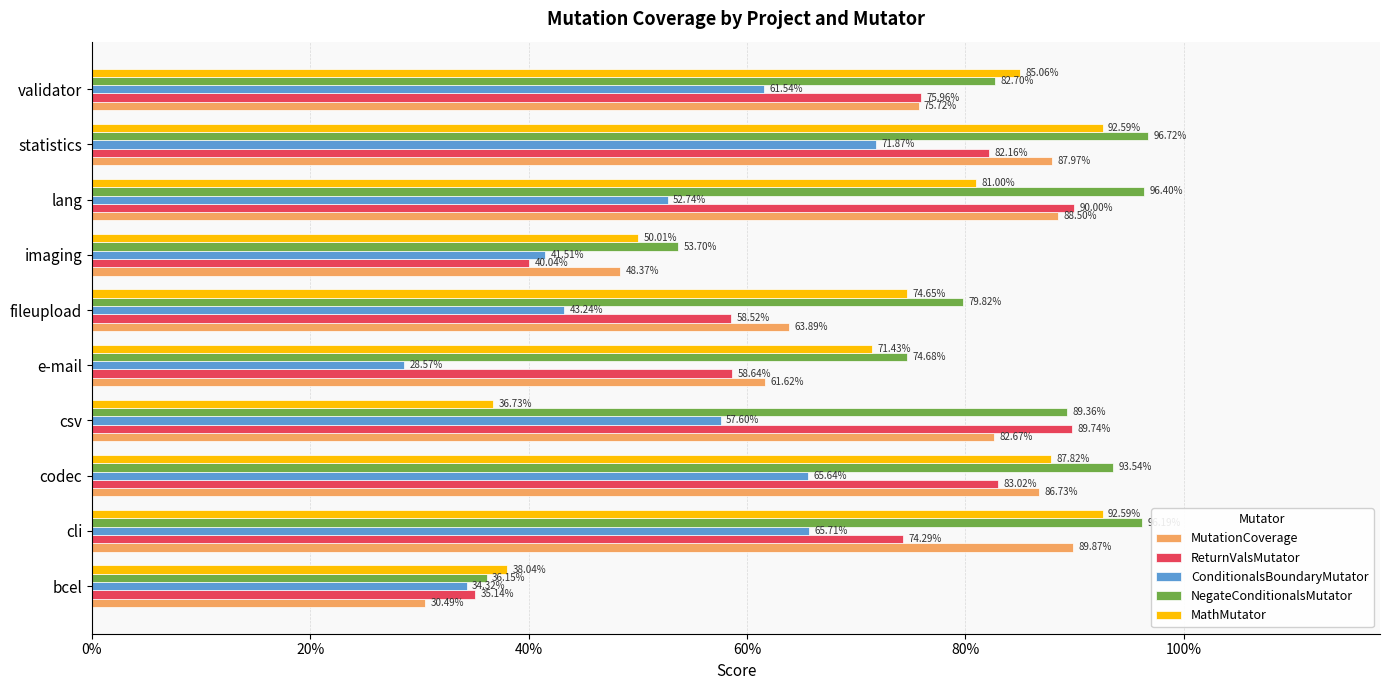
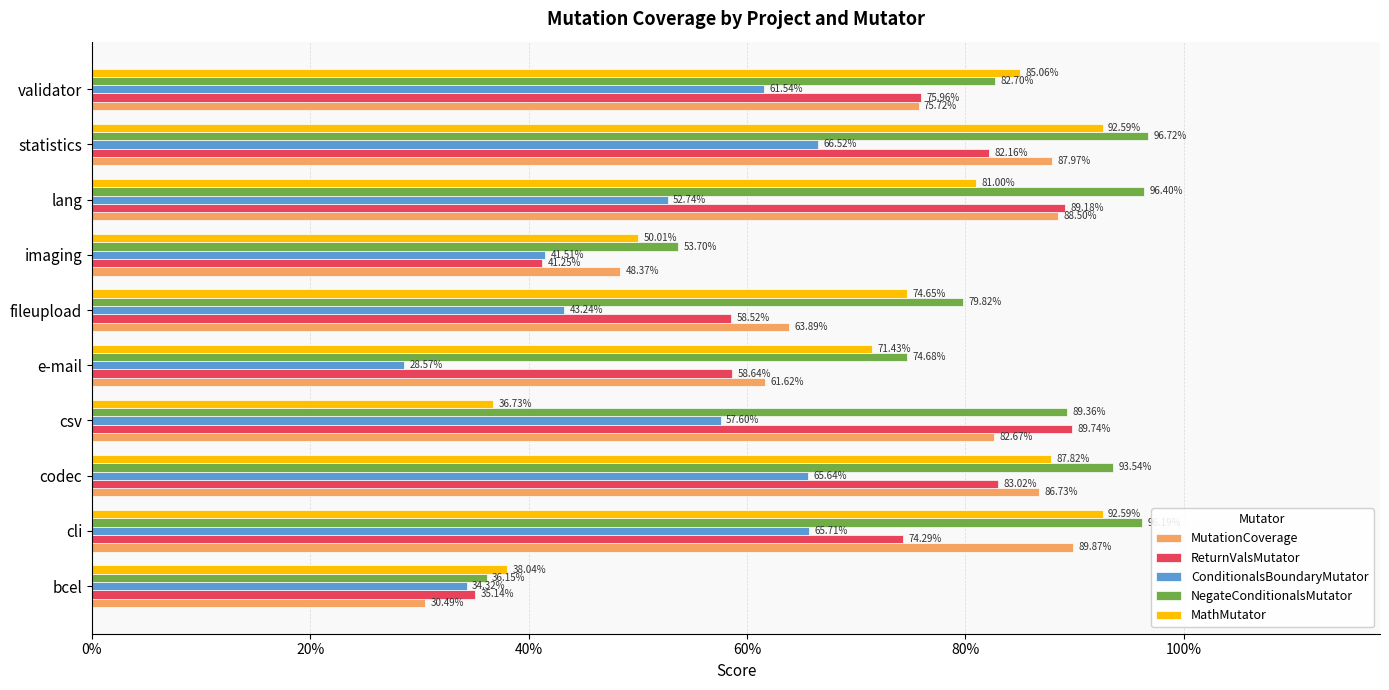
ConditionalsBoundaryMutator, statistics: 71.87% -> 66.52%
ReturnValsMutator, lang: 90.00% -> 89.18%
ReturnValsMutator, imaging: 40.04% -> 41.25%
